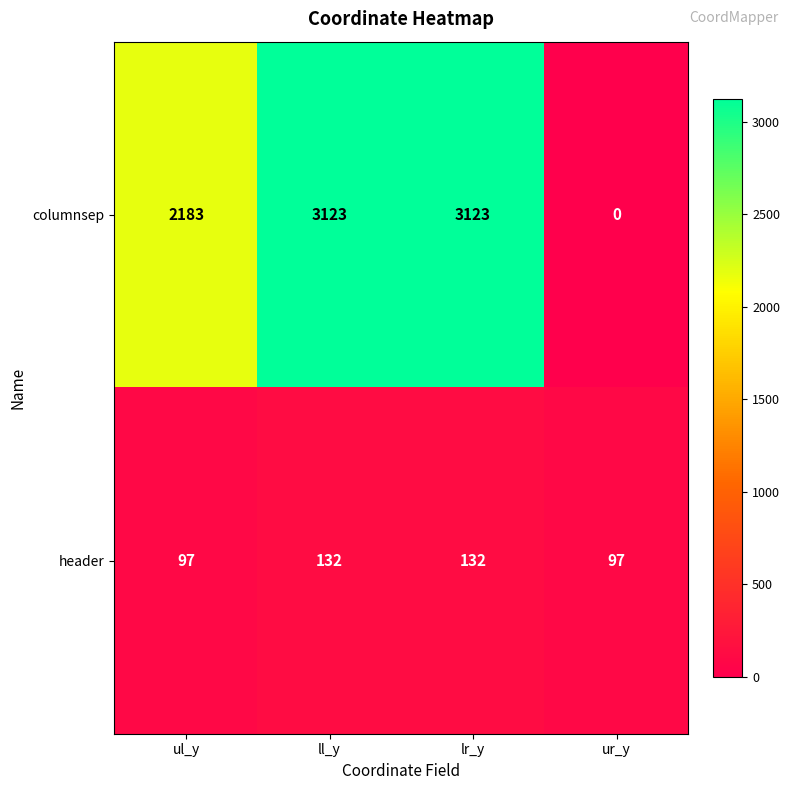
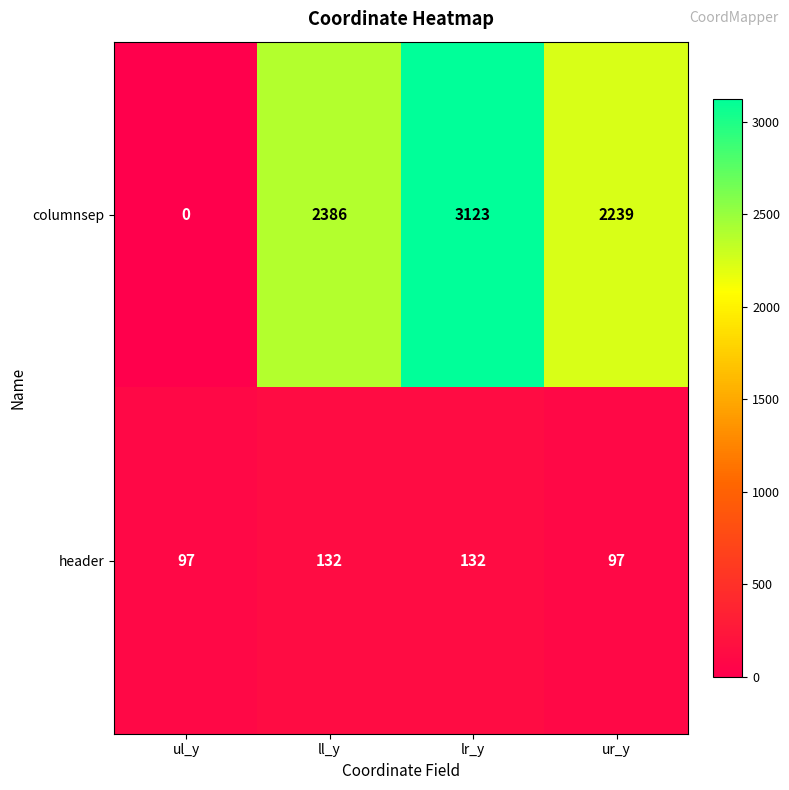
columnsep, ul_y: 2183 -> 0
columnsep, ll_y: 3123 -> 2386
columnsep, ur_y: 0 -> 2239
